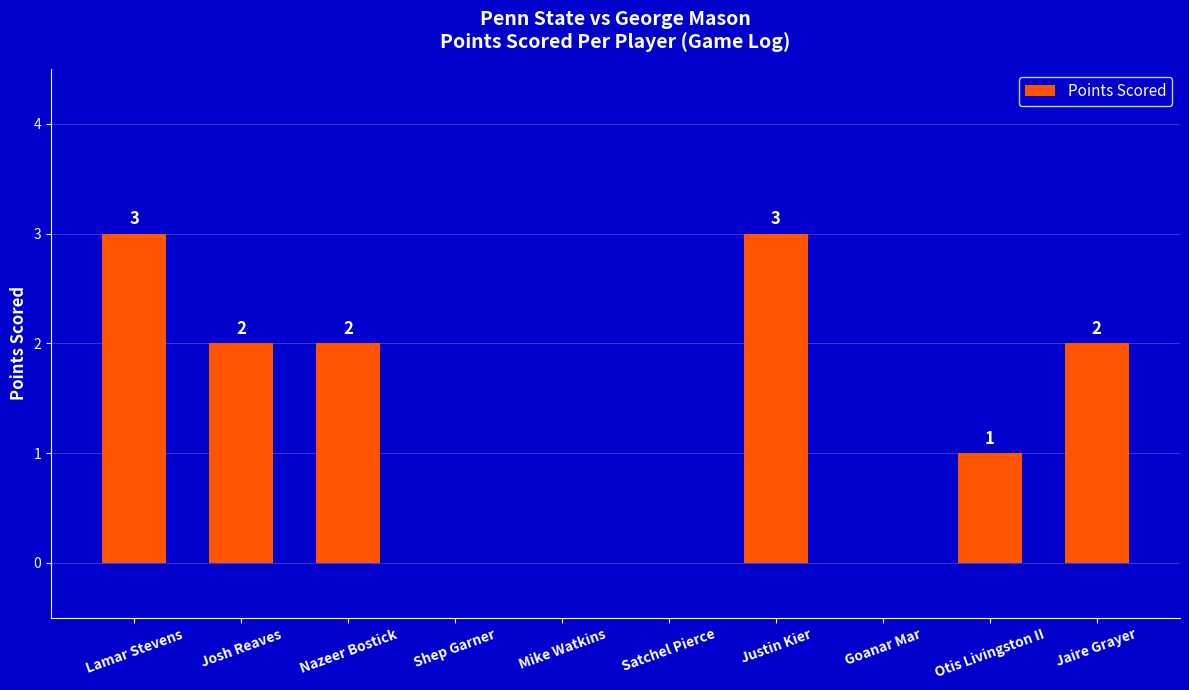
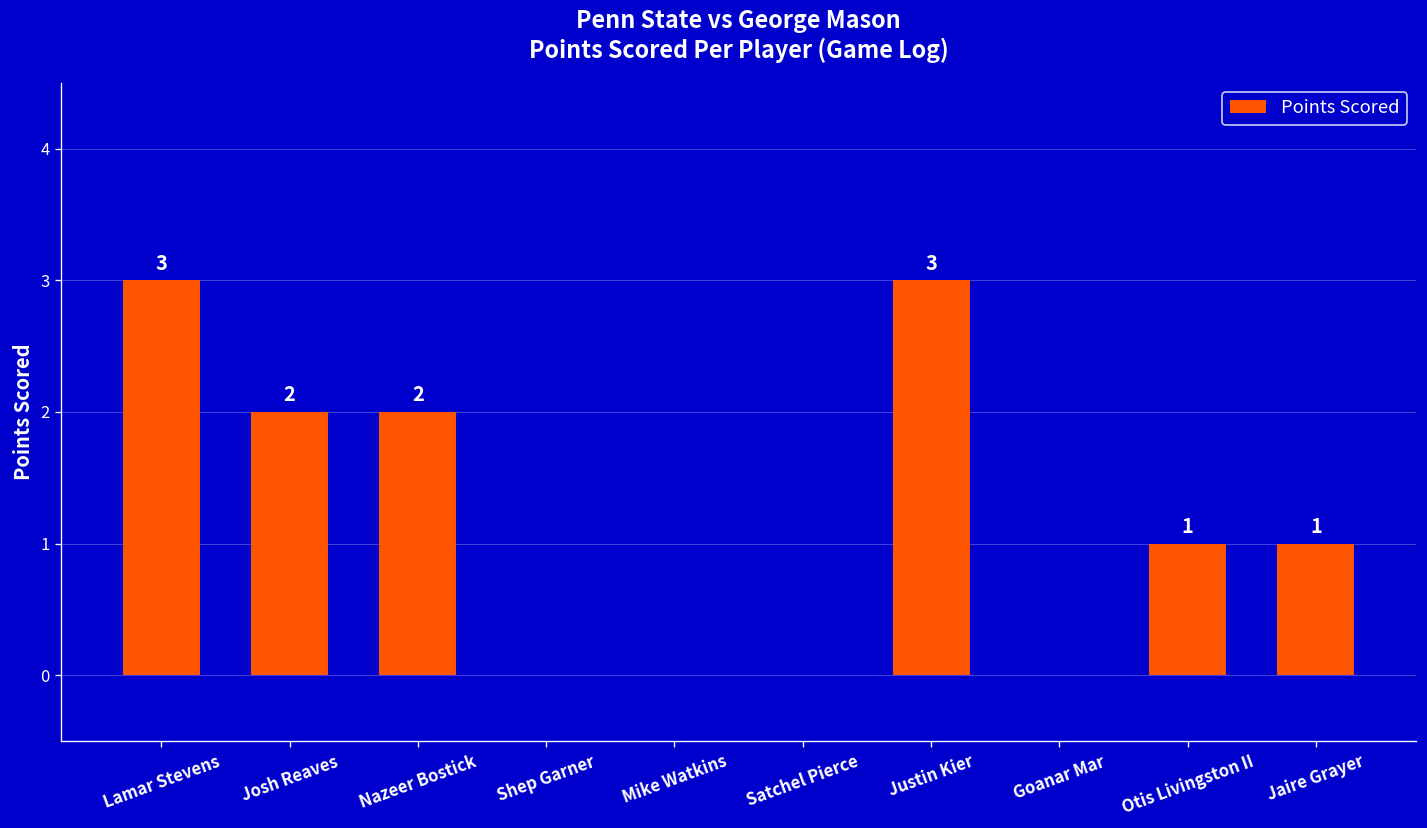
Jaire Grayer: 2 -> 1
